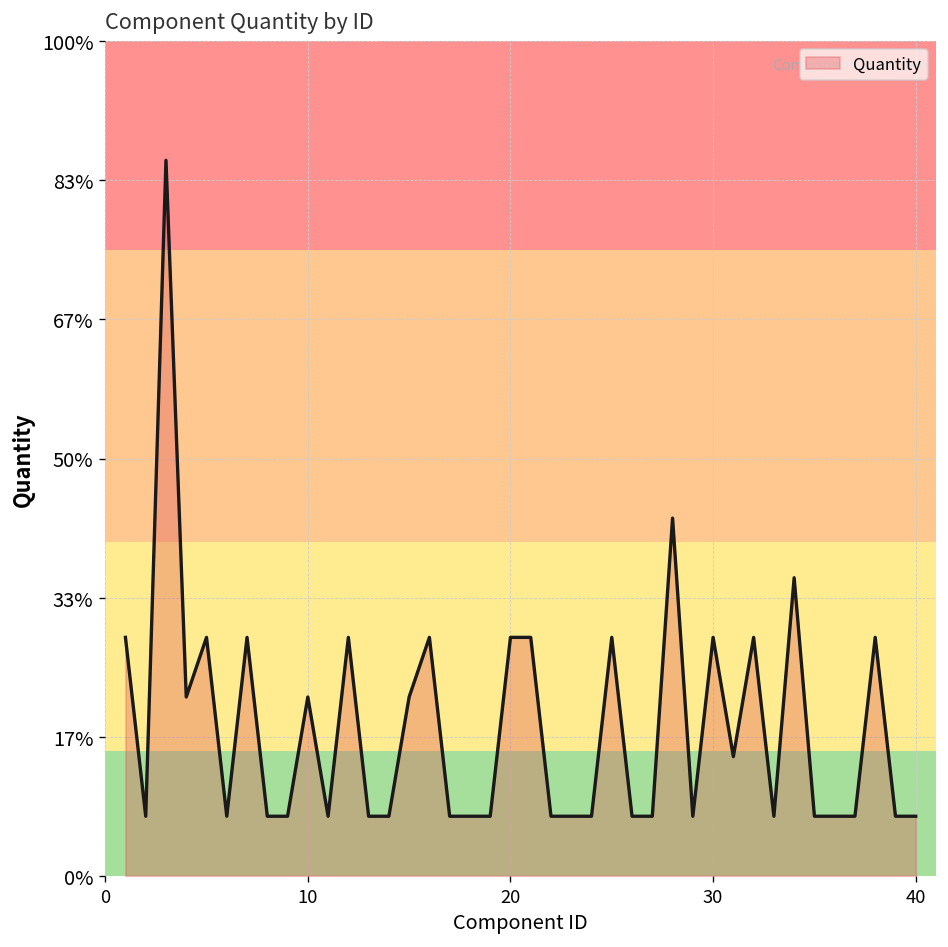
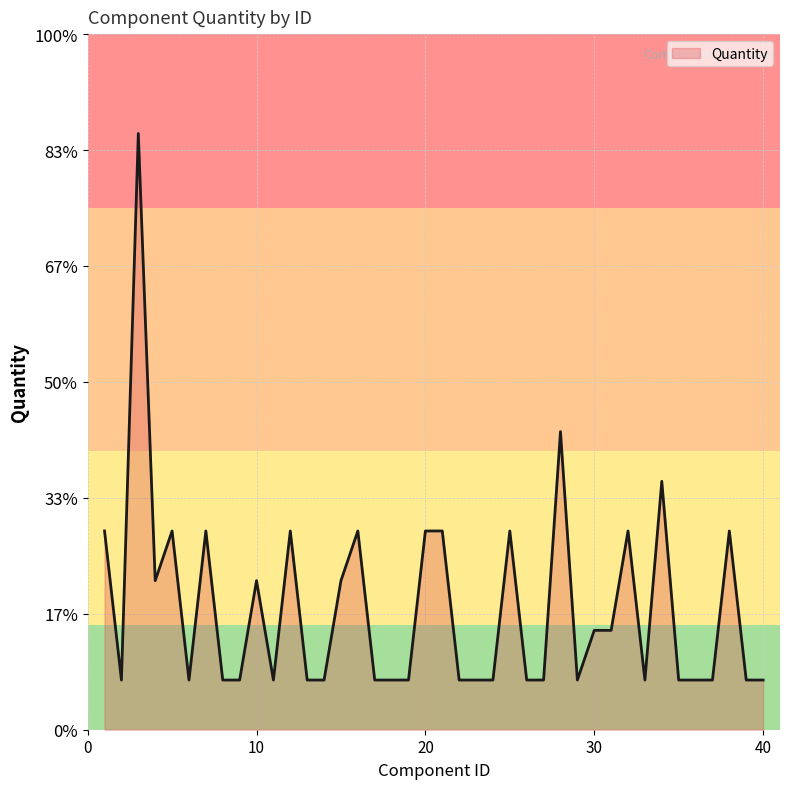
30: 29% -> 14%
